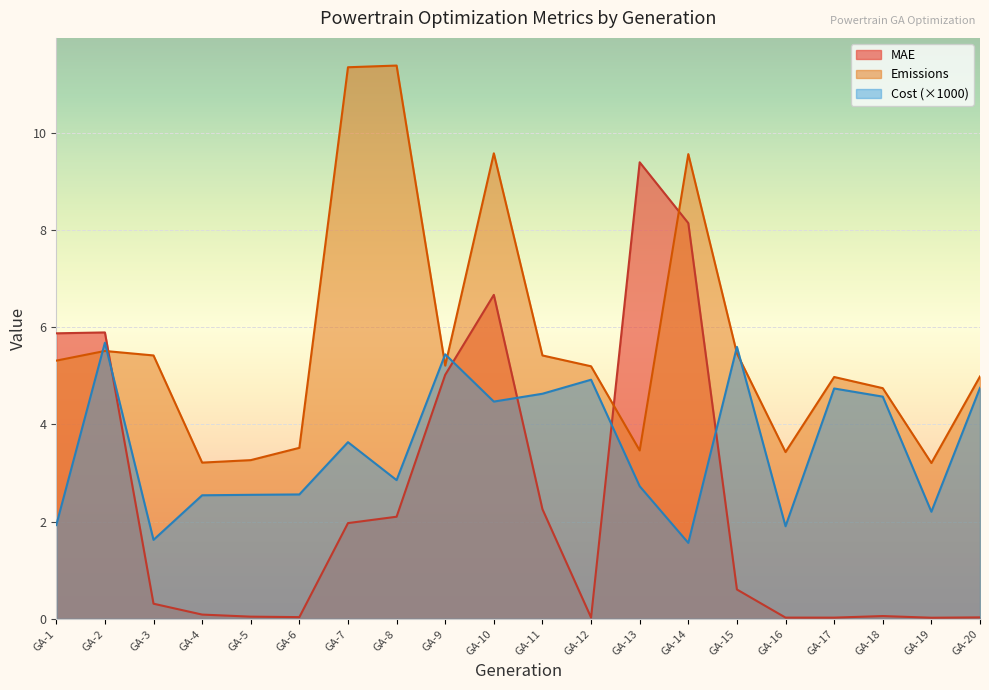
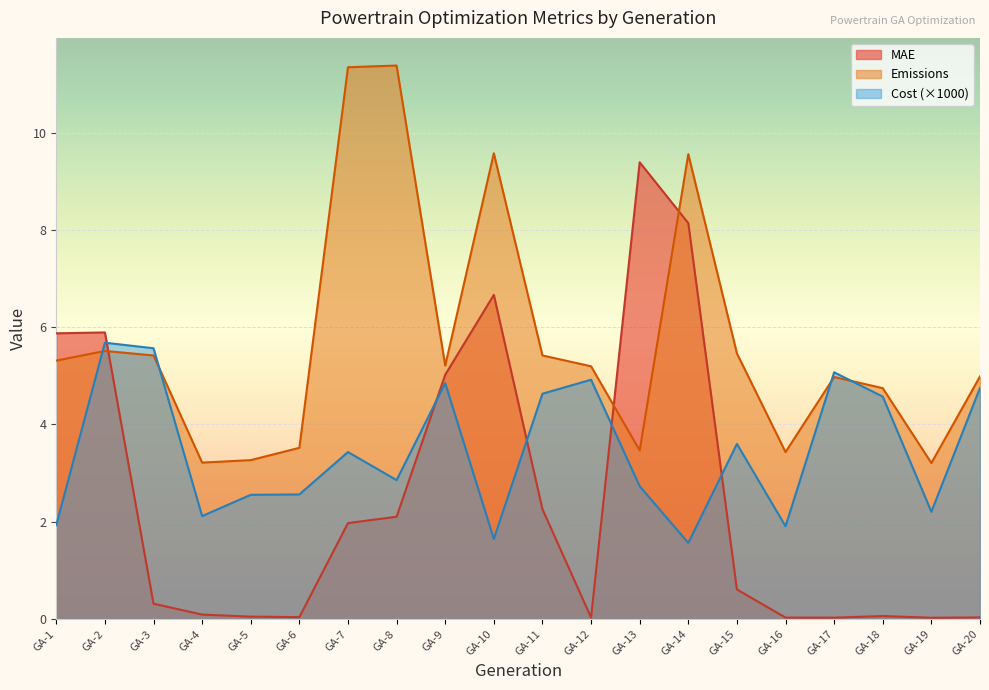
Cost (×1000), GA-3: 1.6 -> 5.6
Cost (×1000), GA-4: 2.5 -> 2.1
Cost (×1000), GA-7: 3.6 -> 3.4
Cost (×1000), GA-9: 5.4 -> 4.8
Cost (×1000), GA-10: 4.5 -> 1.6
Cost (×1000), GA-15: 5.6 -> 3.6
Cost (×1000), GA-17: 4.7 -> 5.1
